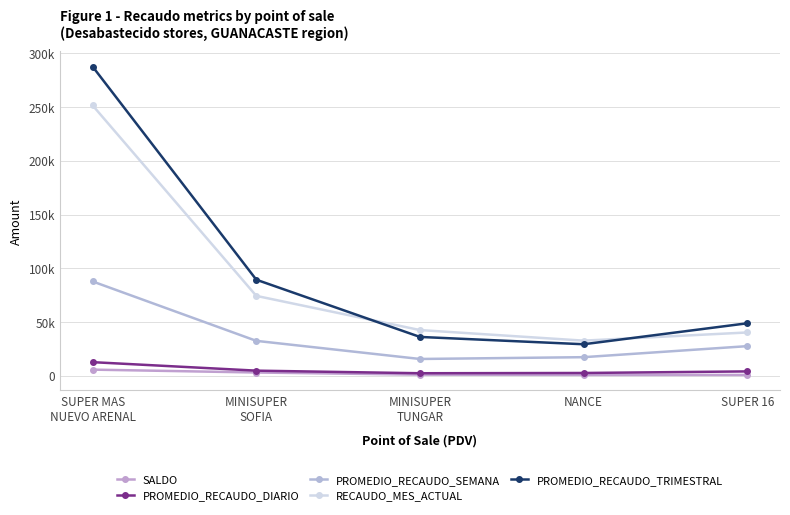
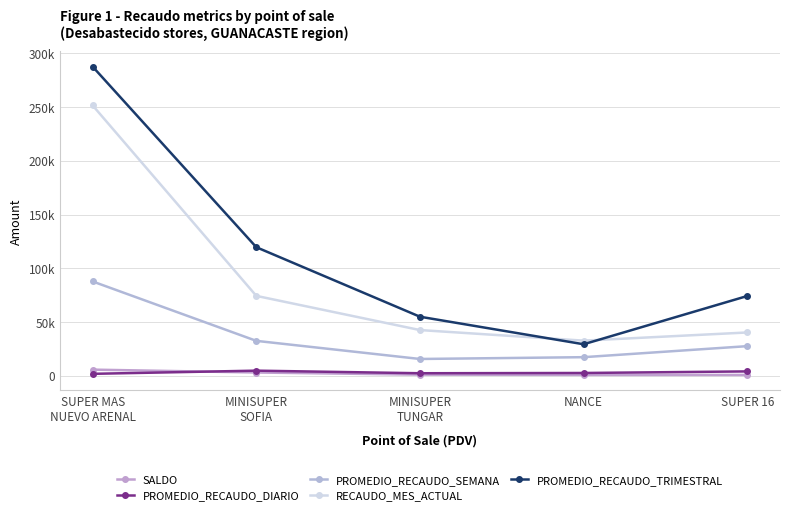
PROMEDIO_RECAUDO_DIARIO, SUPER MAS NUEVO ARENAL: 13000 -> 2000
PROMEDIO_RECAUDO_TRIMESTRAL, MINISUPER SOFIA: 89000 -> 120000
PROMEDIO_RECAUDO_TRIMESTRAL, MINISUPER TUNGAR: 36000 -> 55000
PROMEDIO_RECAUDO_TRIMESTRAL, SUPER 16: 49000 -> 74000
